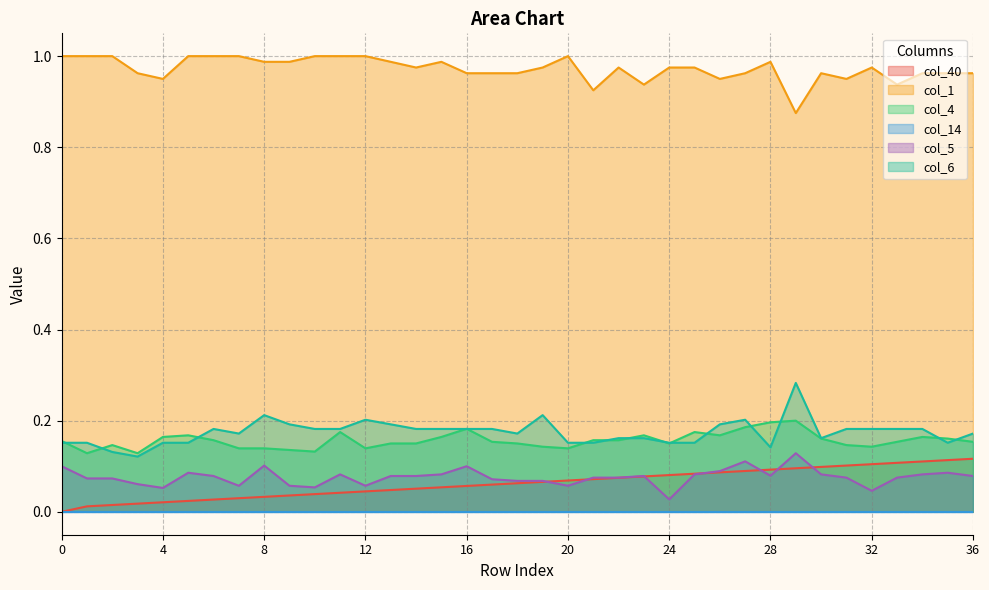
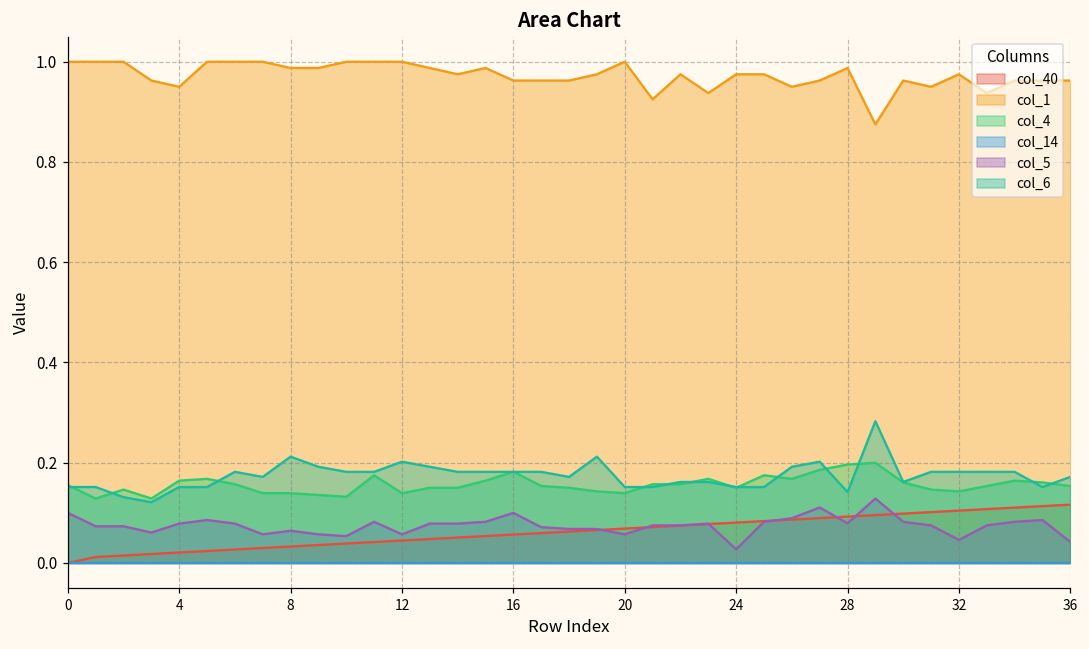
col_5, 4: 0.05 -> 0.08
col_5, 8: 0.10 -> 0.06
col_5, 36: 0.08 -> 0.04
